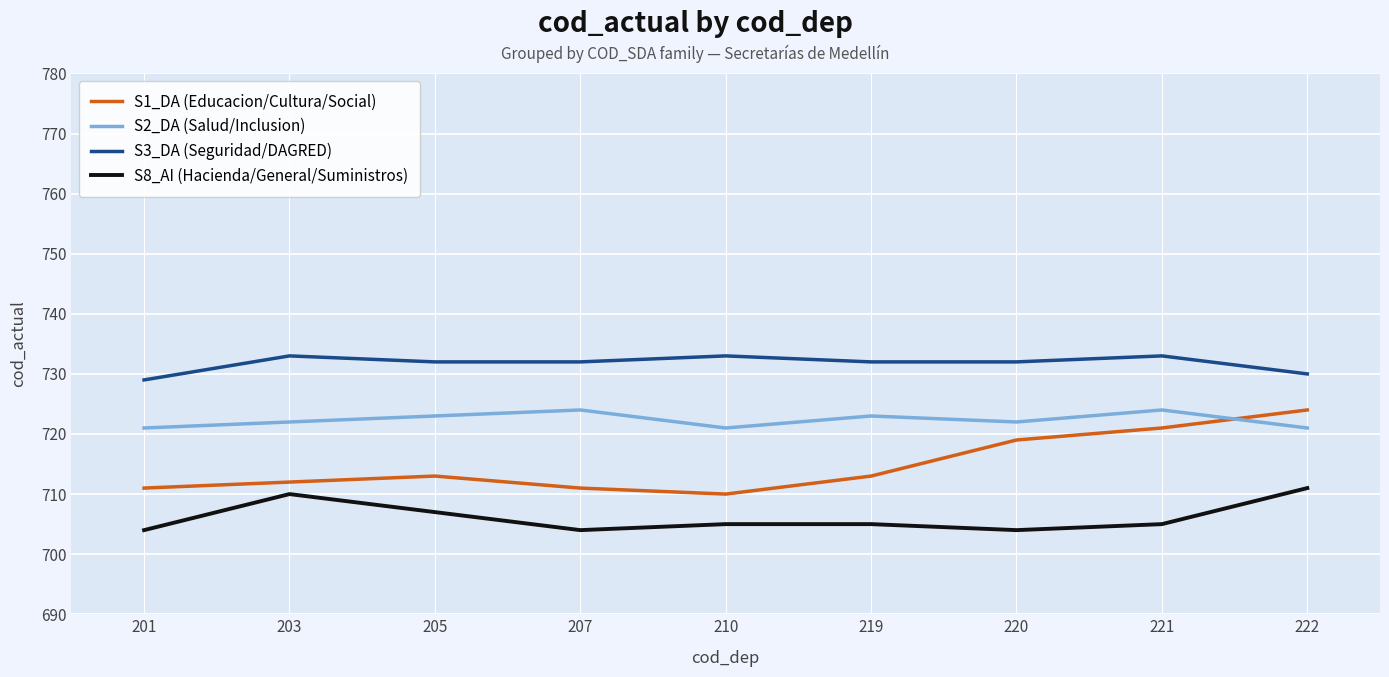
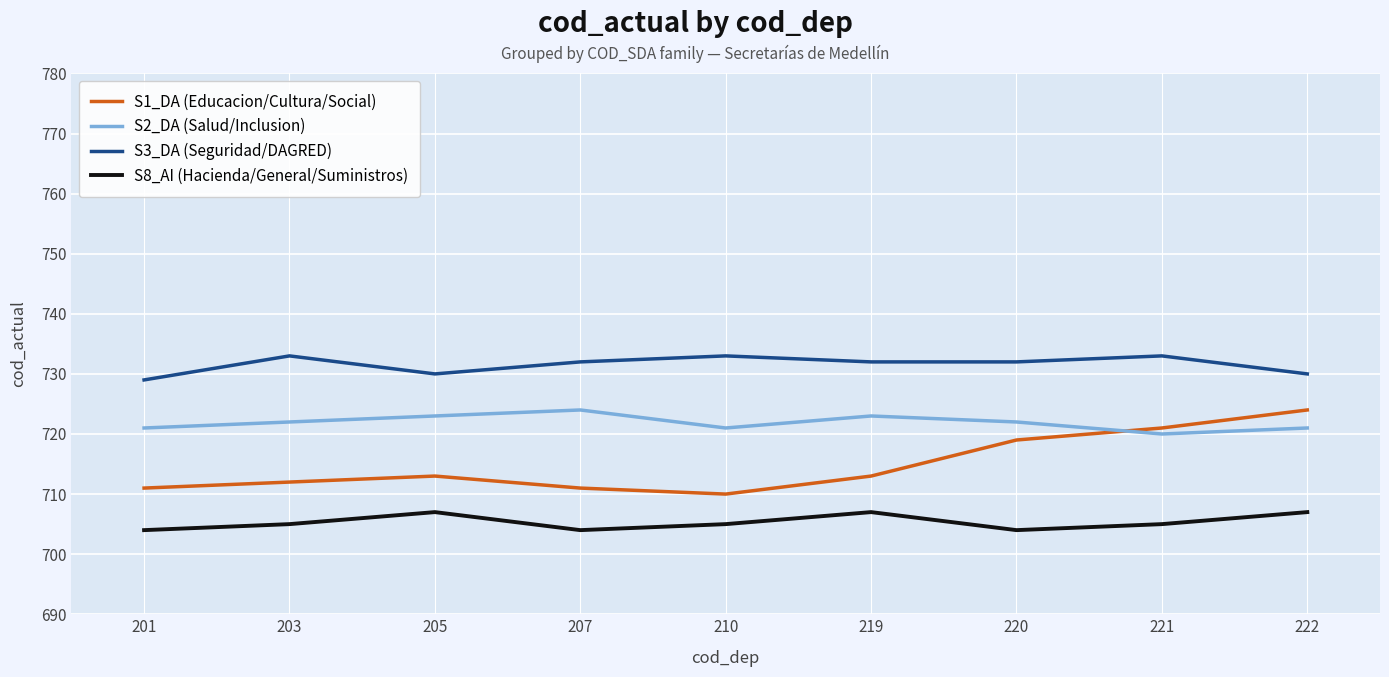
S8_AI (Hacienda/General/Suministros), 203: 710 -> 705
S3_DA (Seguridad/DAGRED), 205: 732 -> 730
S8_AI (Hacienda/General/Suministros), 219: 705 -> 707
S2_DA (Salud/Inclusion), 221: 724 -> 720
S8_AI (Hacienda/General/Suministros), 222: 711 -> 707
